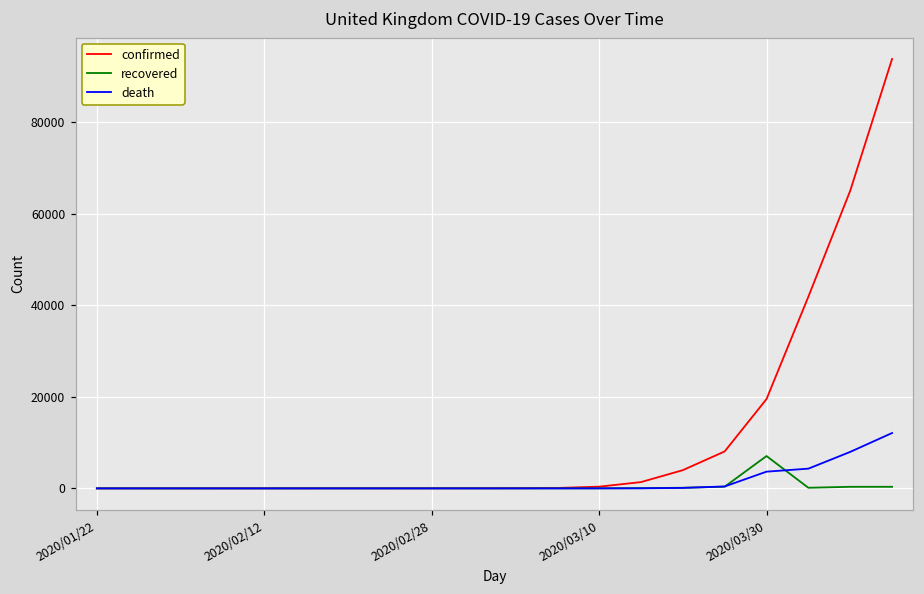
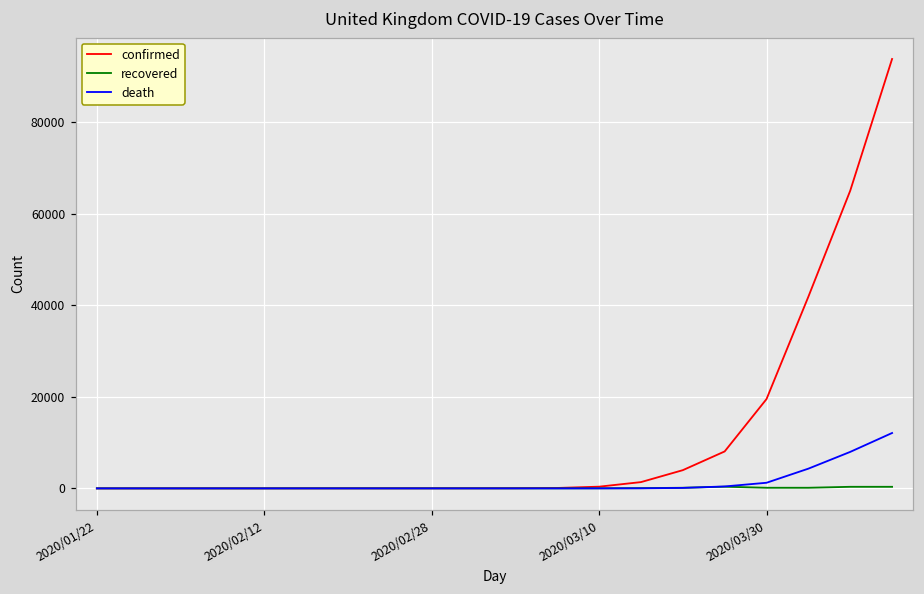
recovered, 2020/03/30: 7000 -> 0
death, 2020/03/30: 4000 -> 1000
